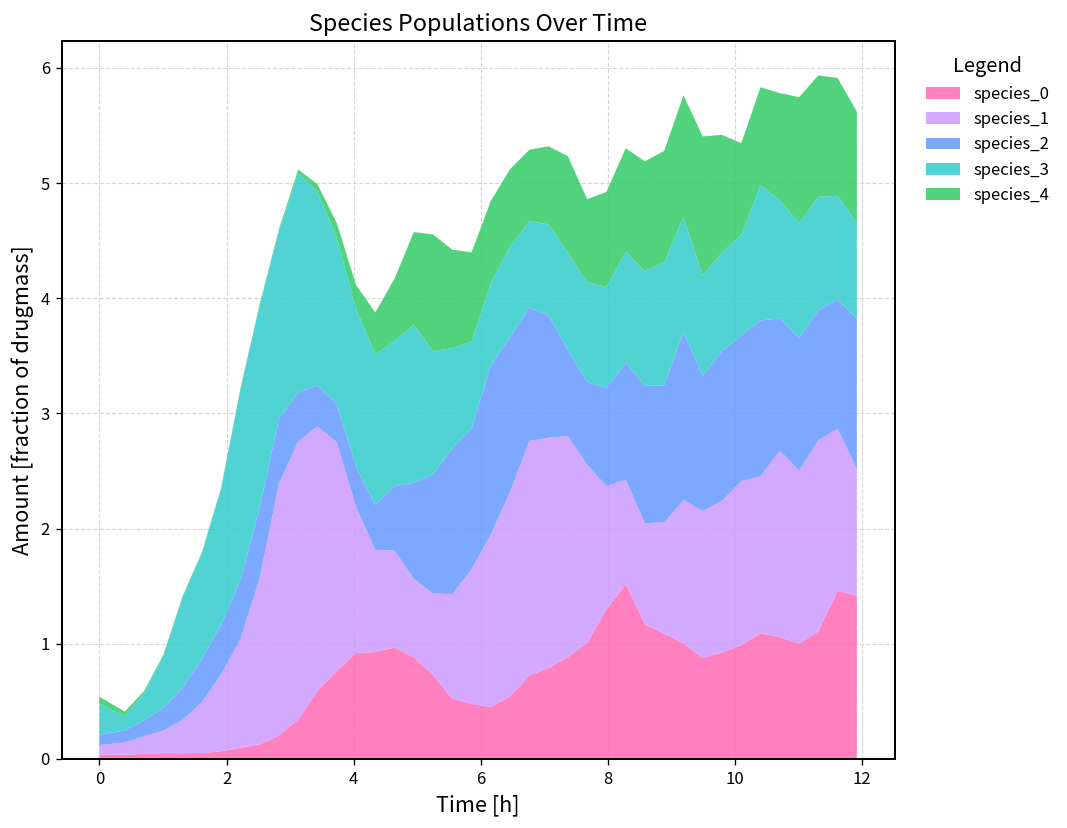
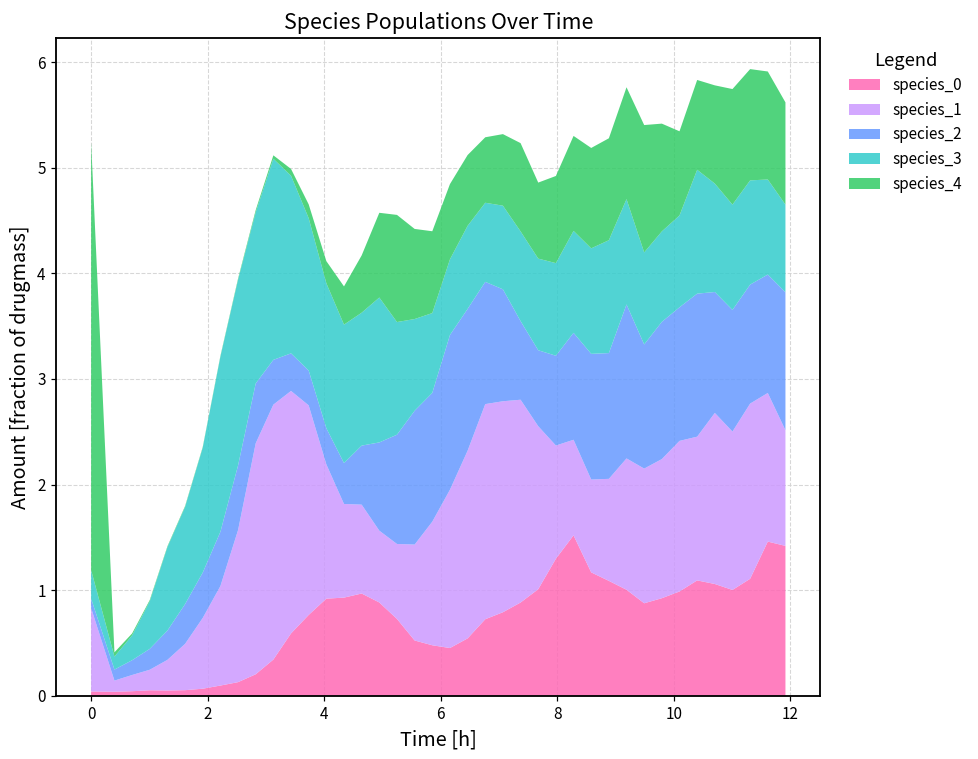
species_1, 0: 0.1 -> 0.8
species_4, 0: 0.1 -> 4.1
